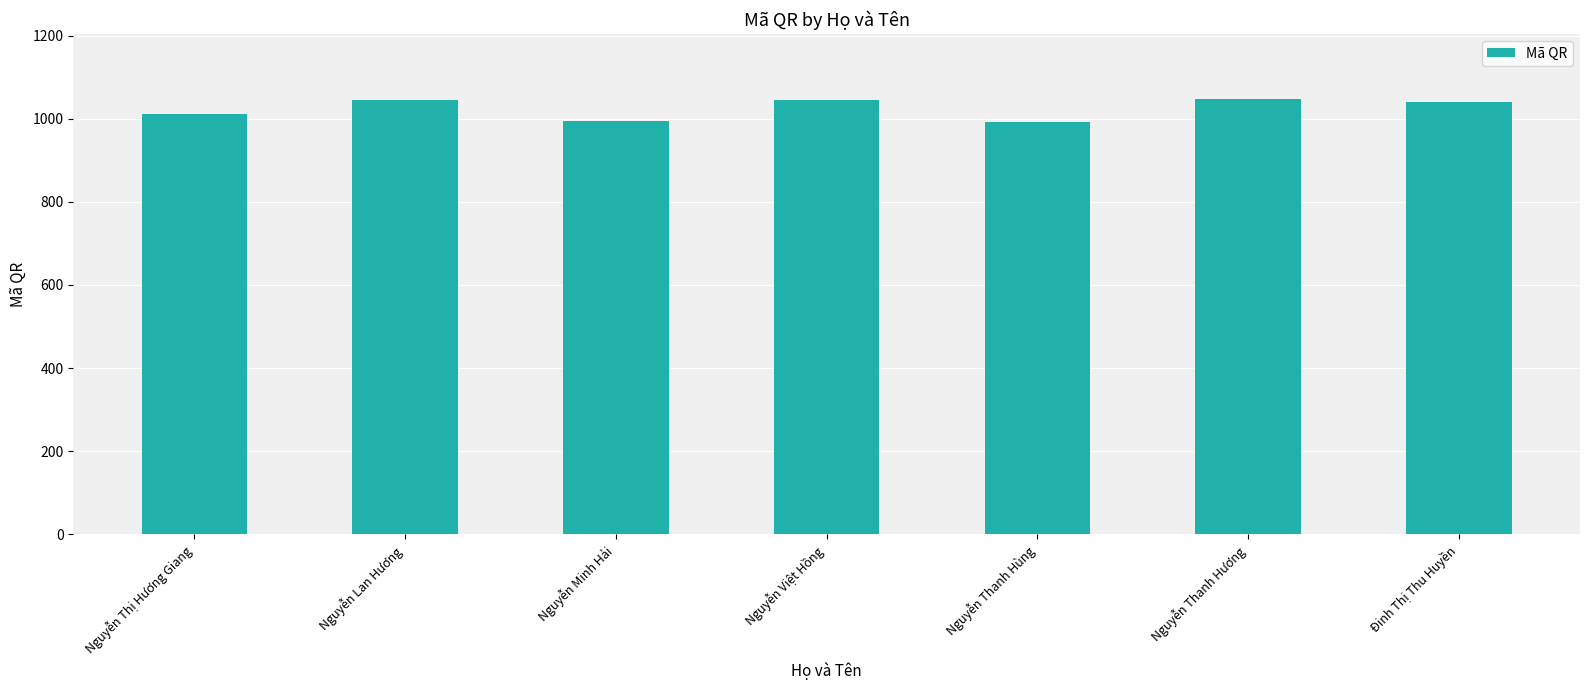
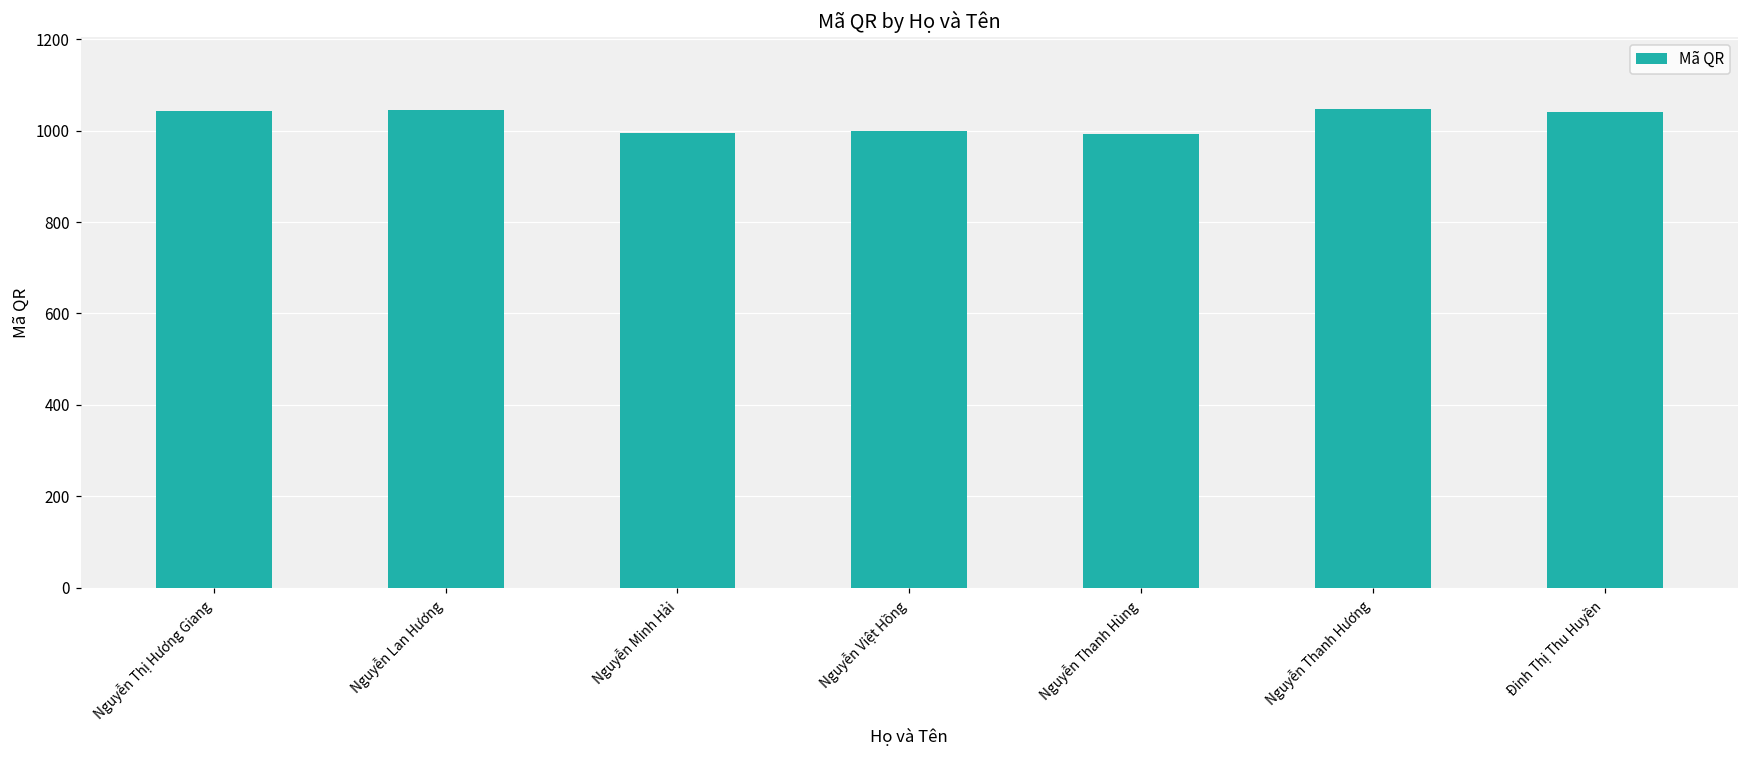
Nguyễn Thị Hương Giang: 1010 -> 1040
Nguyễn Việt Hồng: 1040 -> 1000
